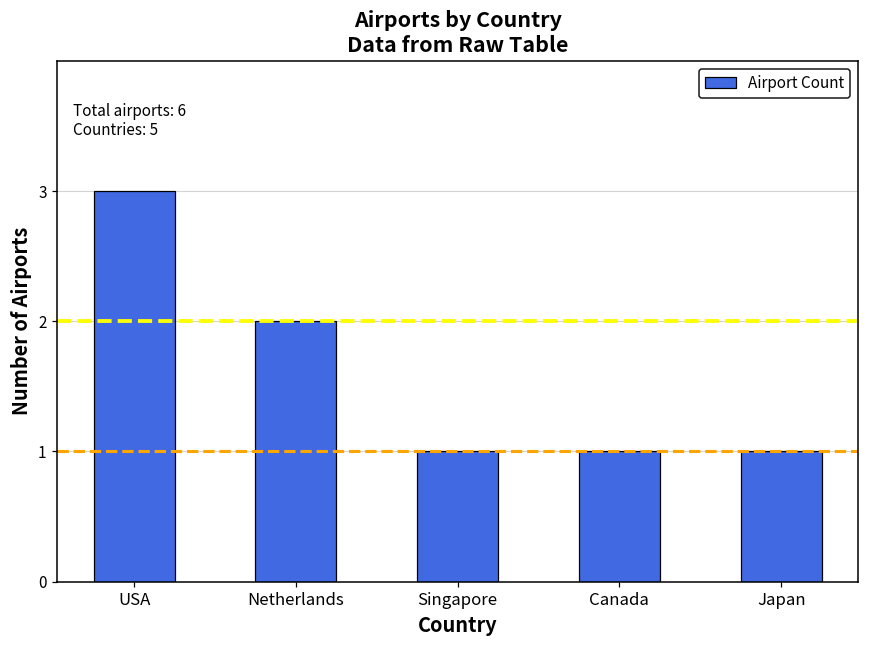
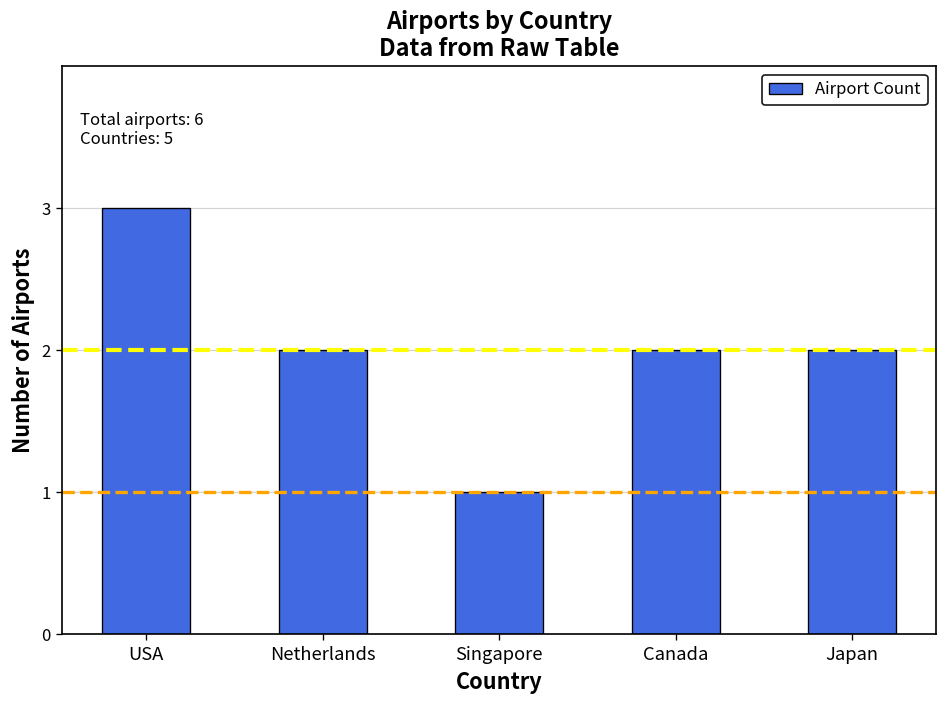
Canada: 1 -> 2
Japan: 1 -> 2
